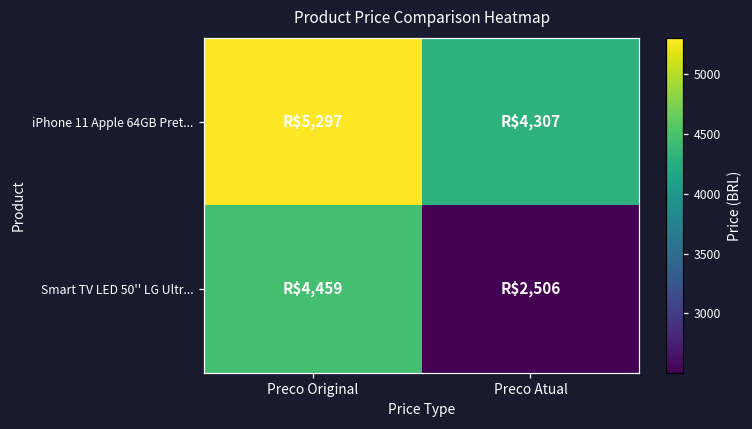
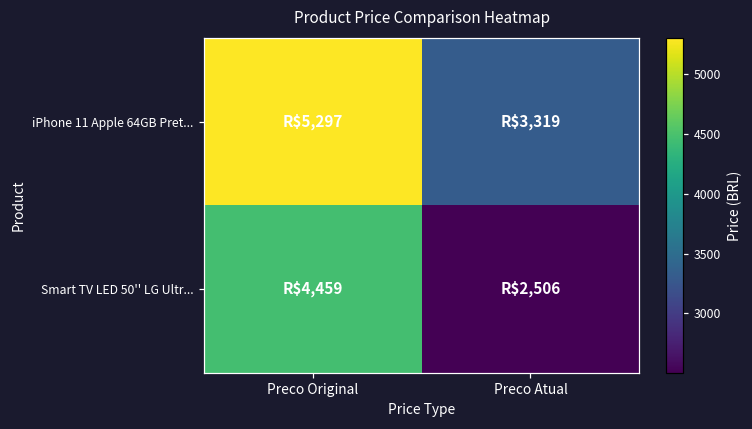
iPhone 11 Apple 64GB Pret..., Preco Atual: $4,307 -> $3,319
